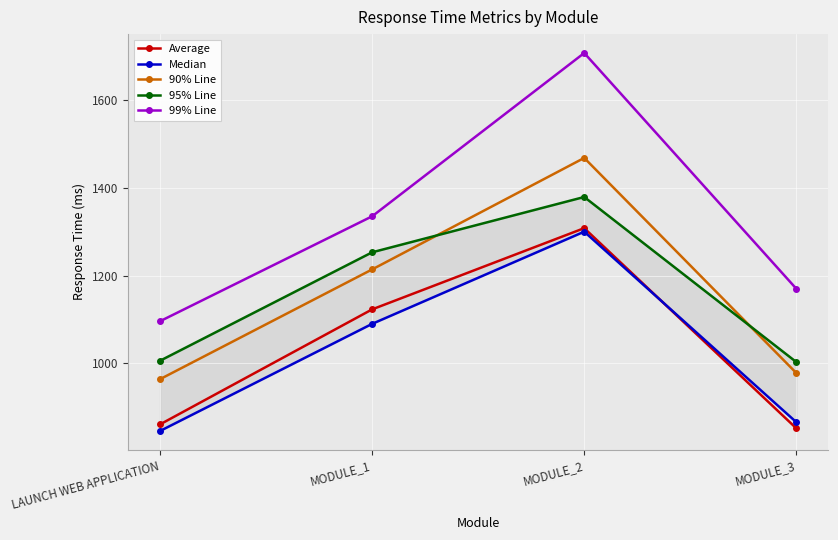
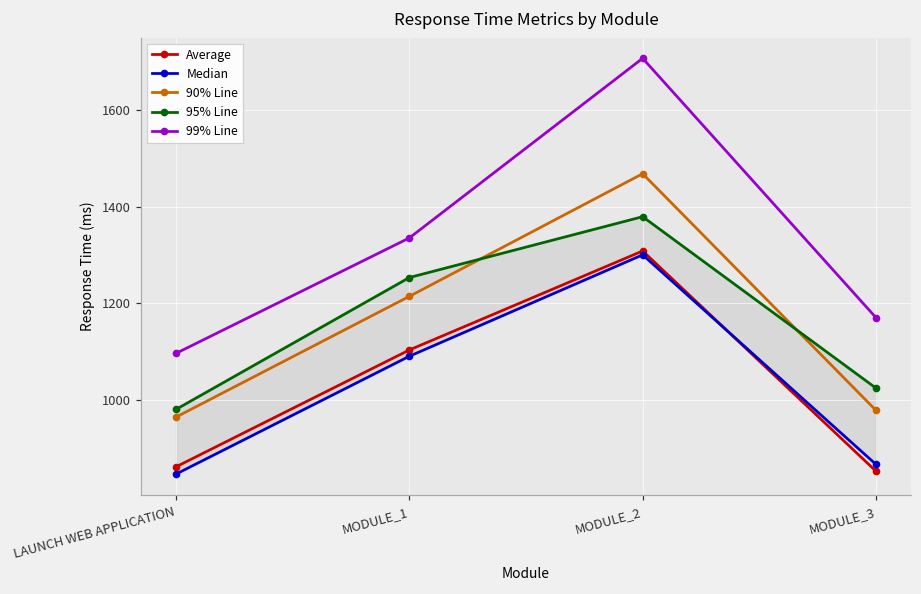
95% Line, LAUNCH WEB APPLICATION: 1010 -> 980
Average, MODULE_1: 1120 -> 1100
95% Line, MODULE_3: 1000 -> 1020
